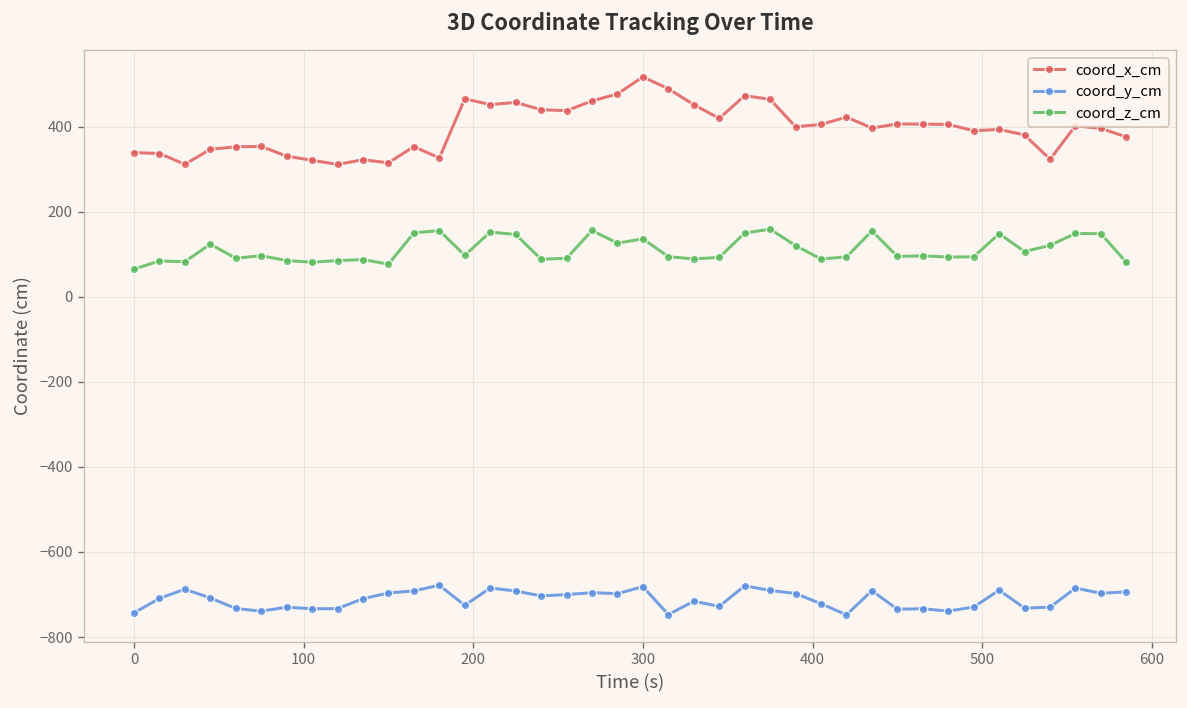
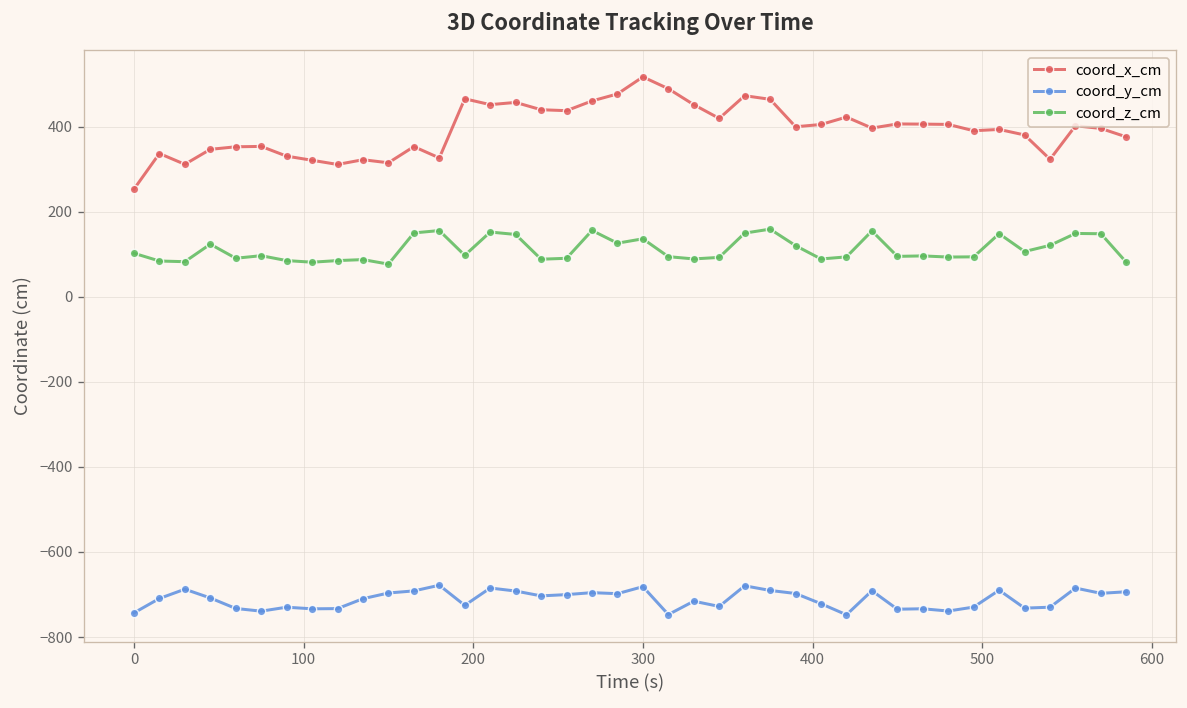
coord_x_cm, 0: 340 -> 250
coord_z_cm, 0: 60 -> 100
